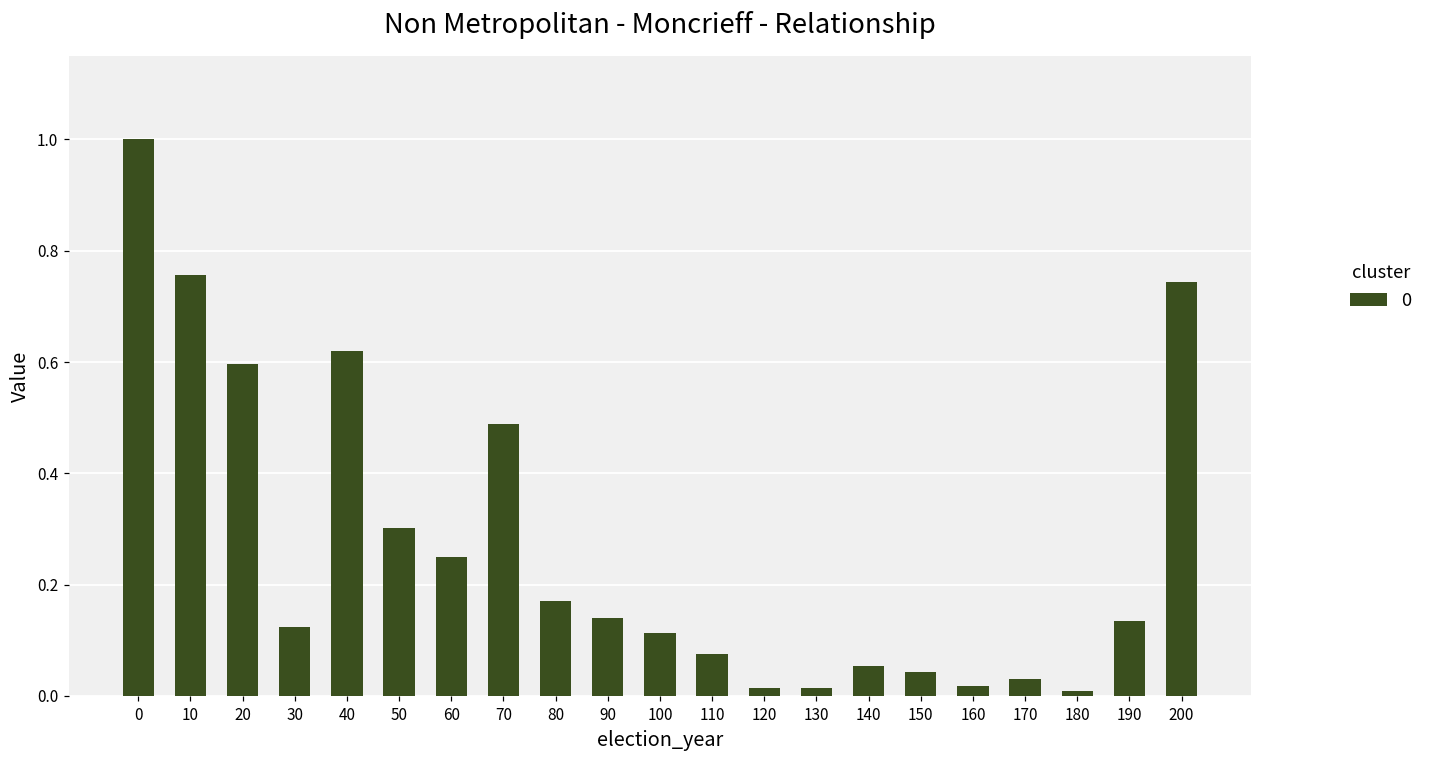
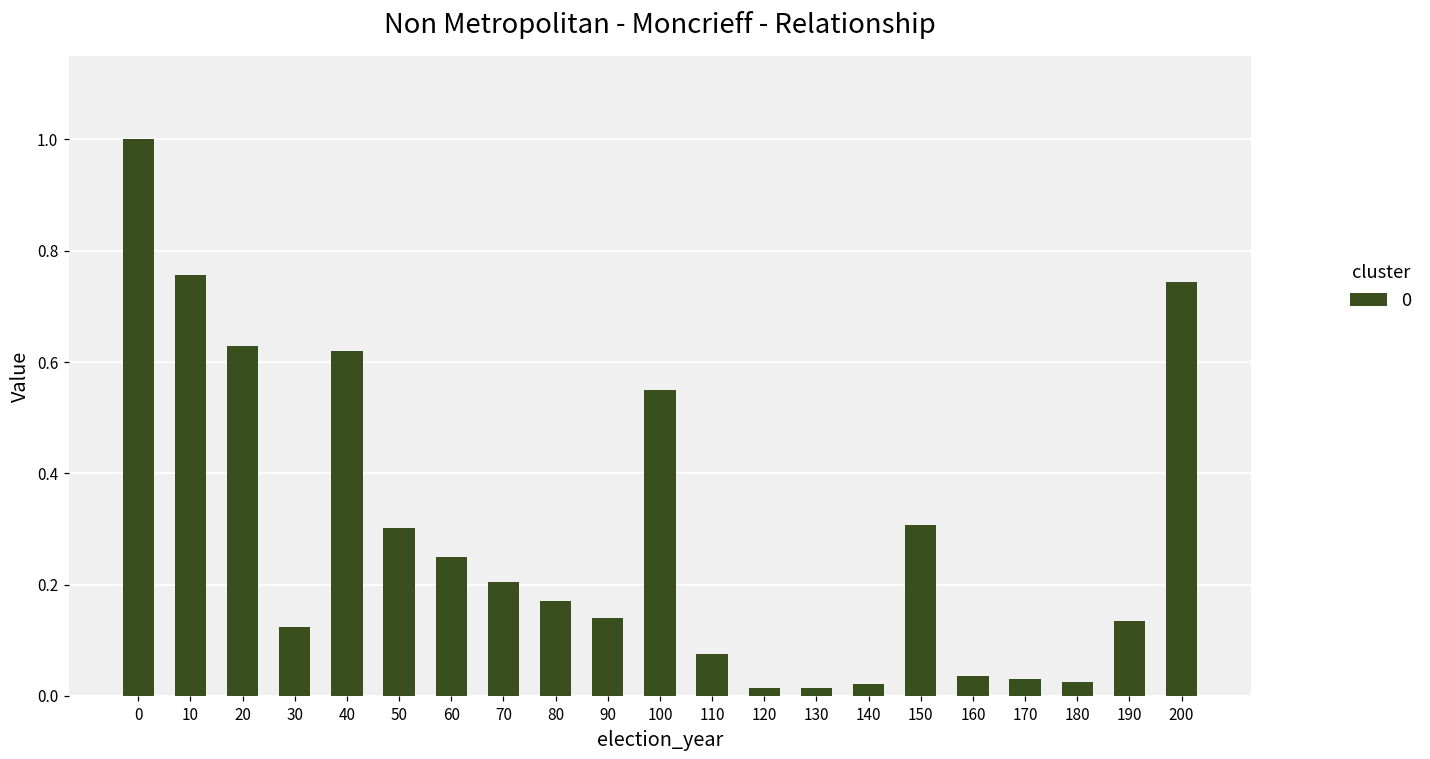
20: 0.60 -> 0.63
70: 0.49 -> 0.21
100: 0.11 -> 0.55
140: 0.05 -> 0.02
150: 0.04 -> 0.31
160: 0.02 -> 0.04
180: 0.01 -> 0.02
